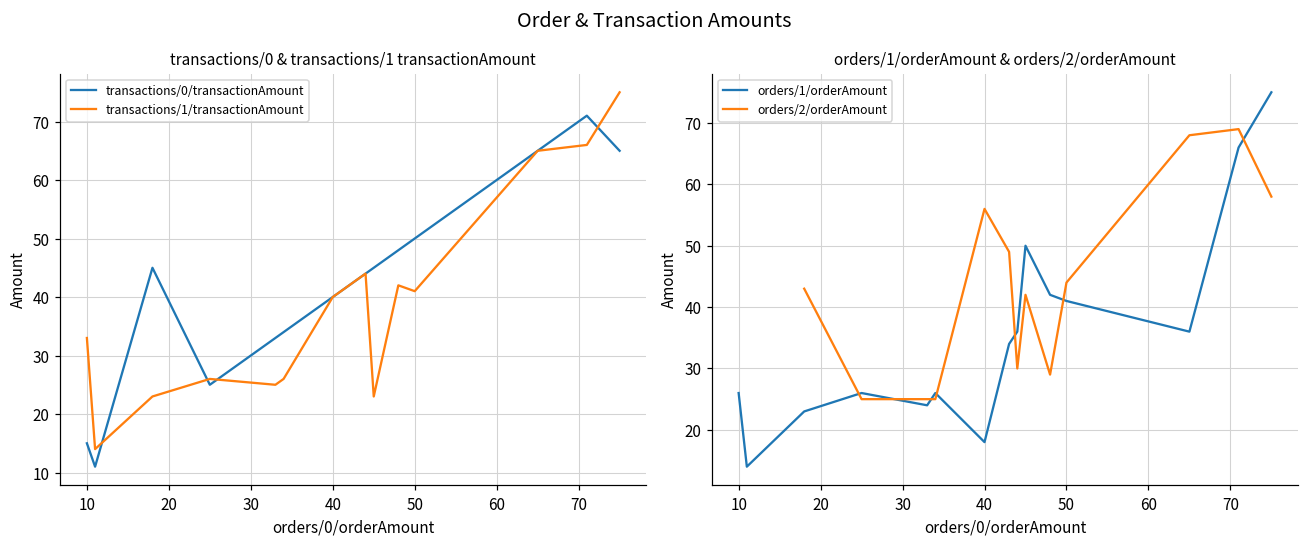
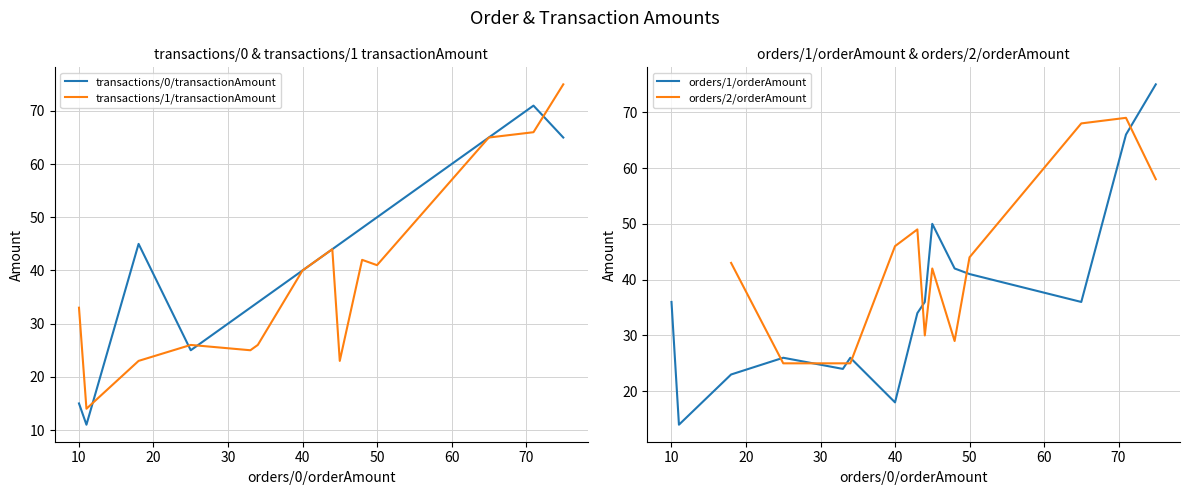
orders/1/orderAmount & orders/2/orderAmount, orders/1/orderAmount, 10: 26 -> 36
orders/1/orderAmount & orders/2/orderAmount, orders/2/orderAmount, 40: 56 -> 46
